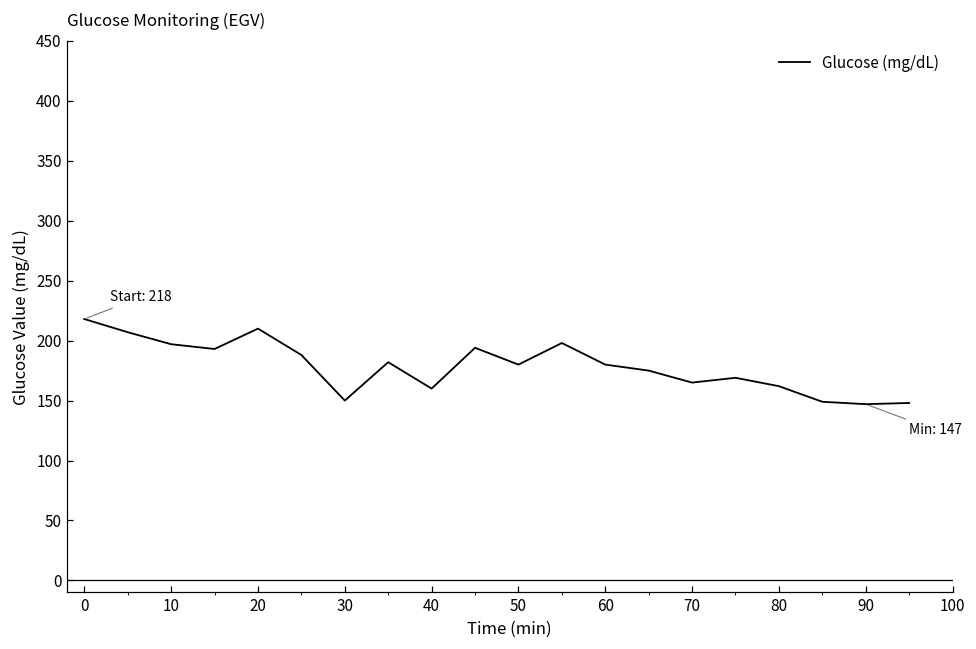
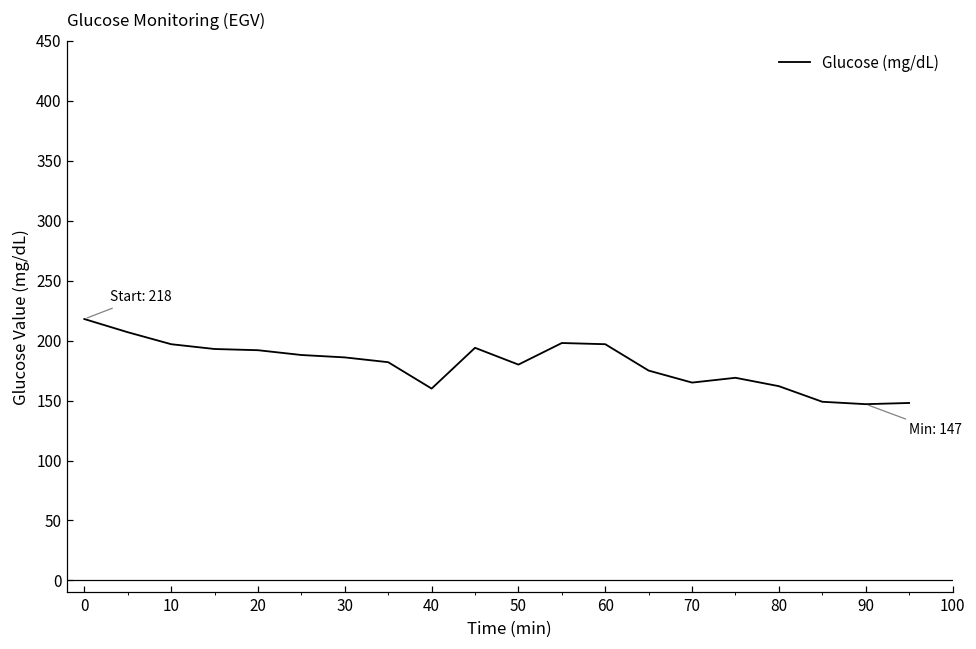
20: 210 -> 192
30: 150 -> 186
60: 180 -> 197
